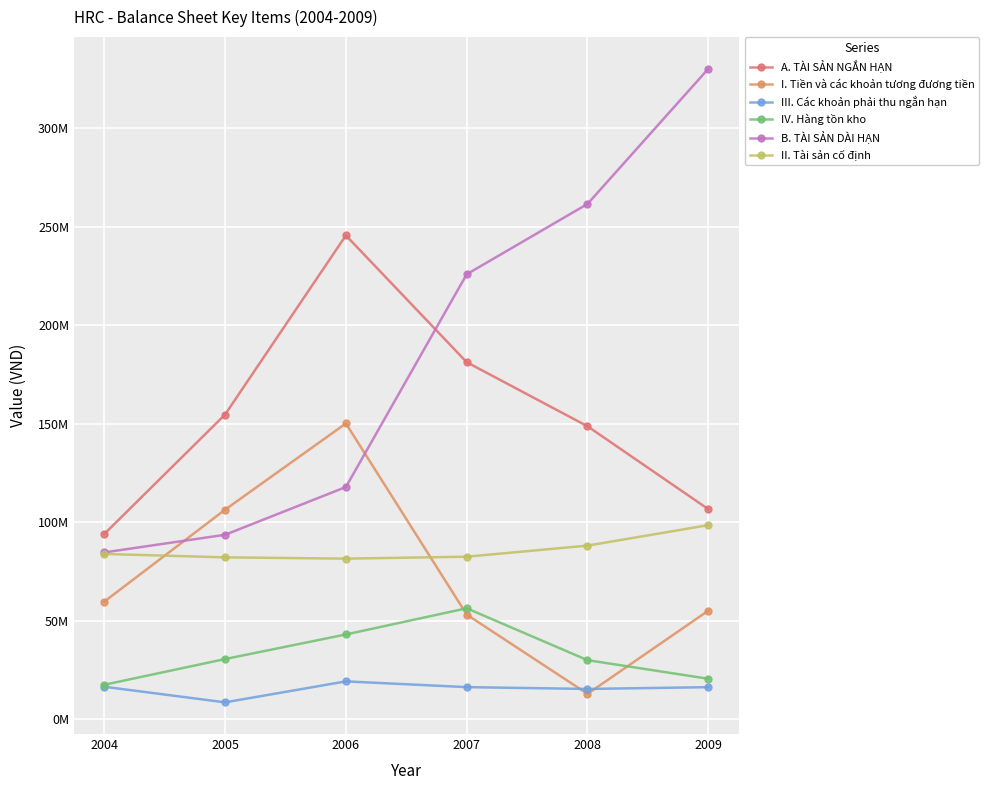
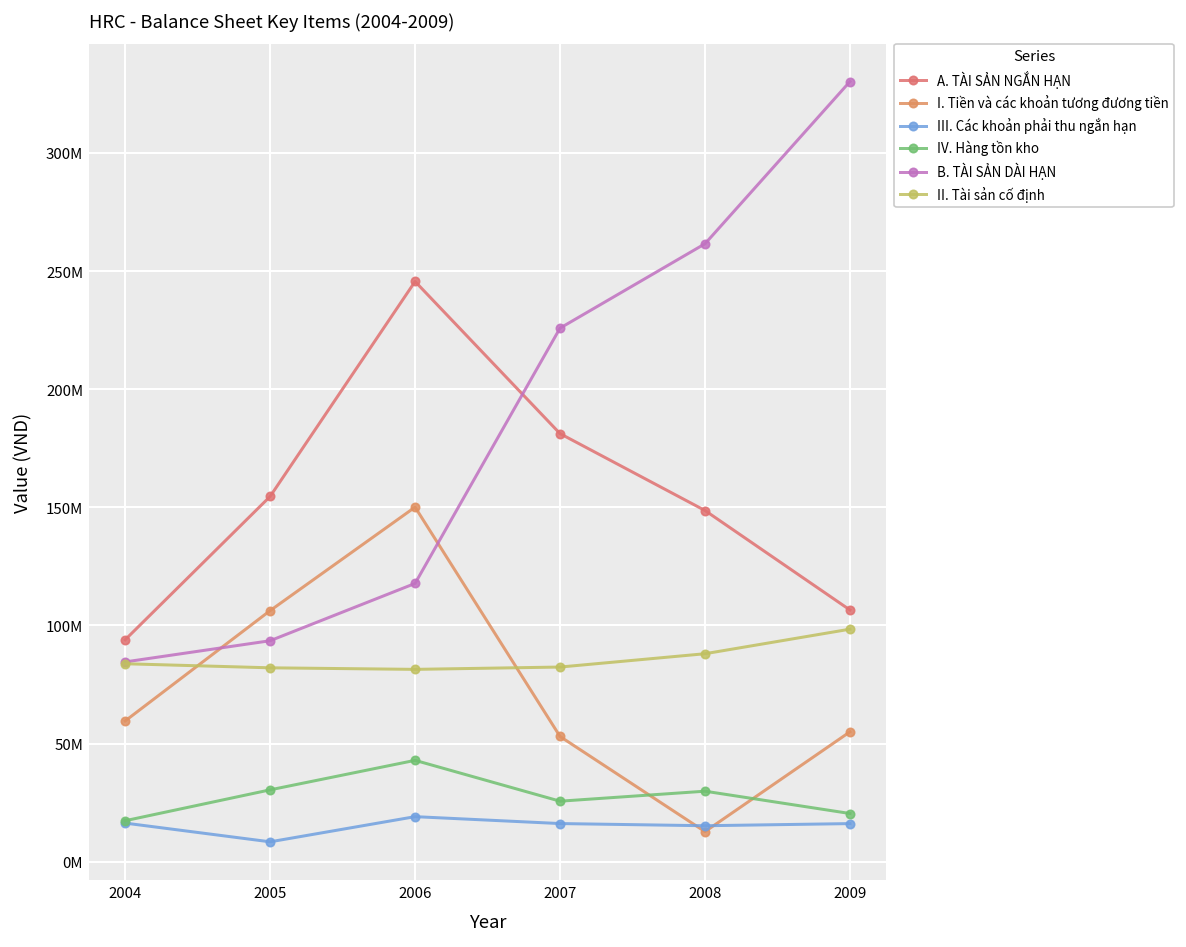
IV. Hàng tồn kho, 2007: 56000000 -> 26000000
